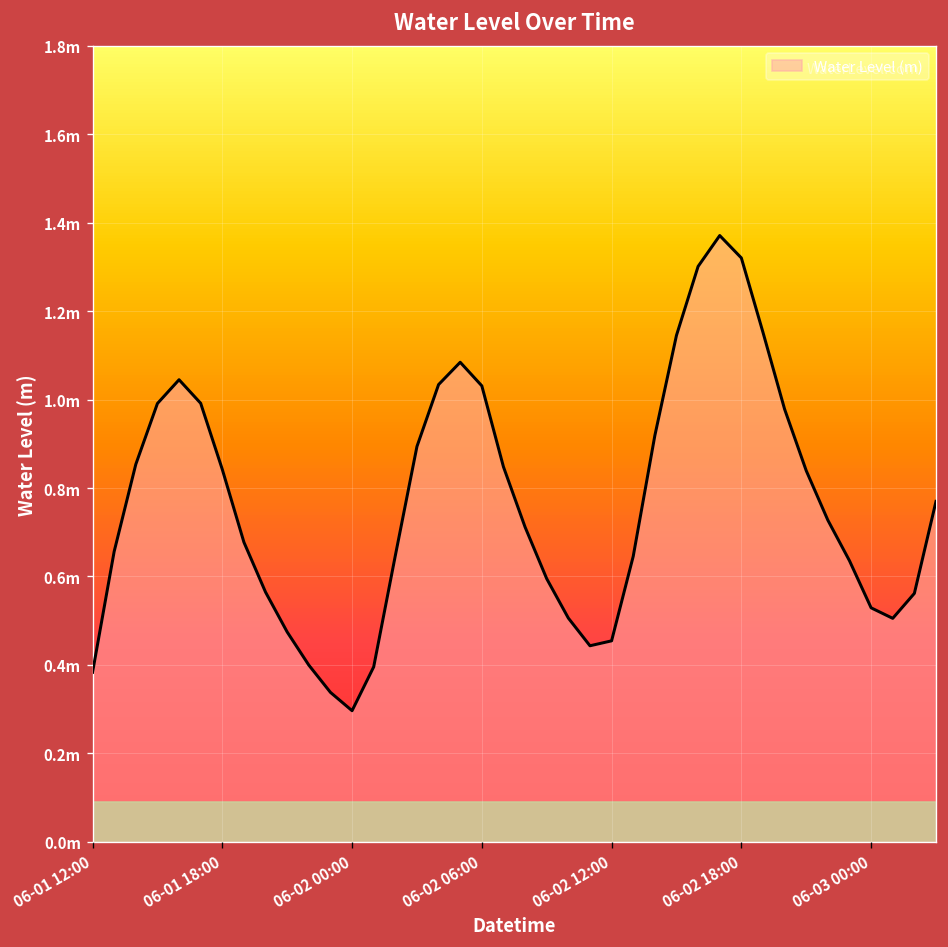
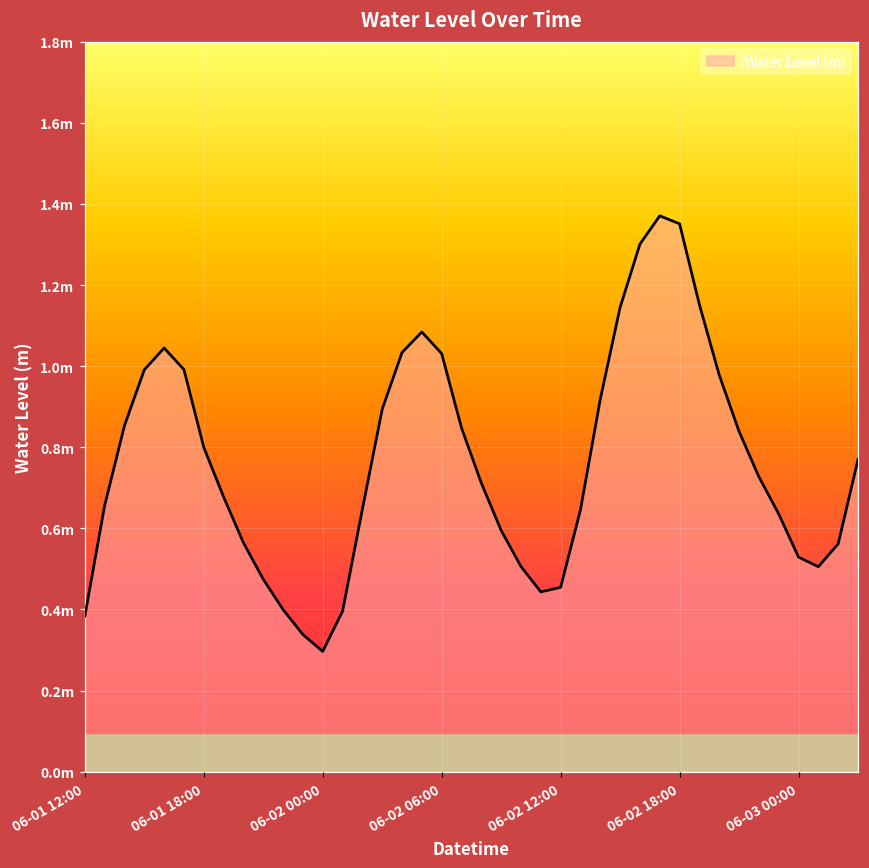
06-01 18:00: 0.84m -> 0.80m
06-02 18:00: 1.32m -> 1.35m
